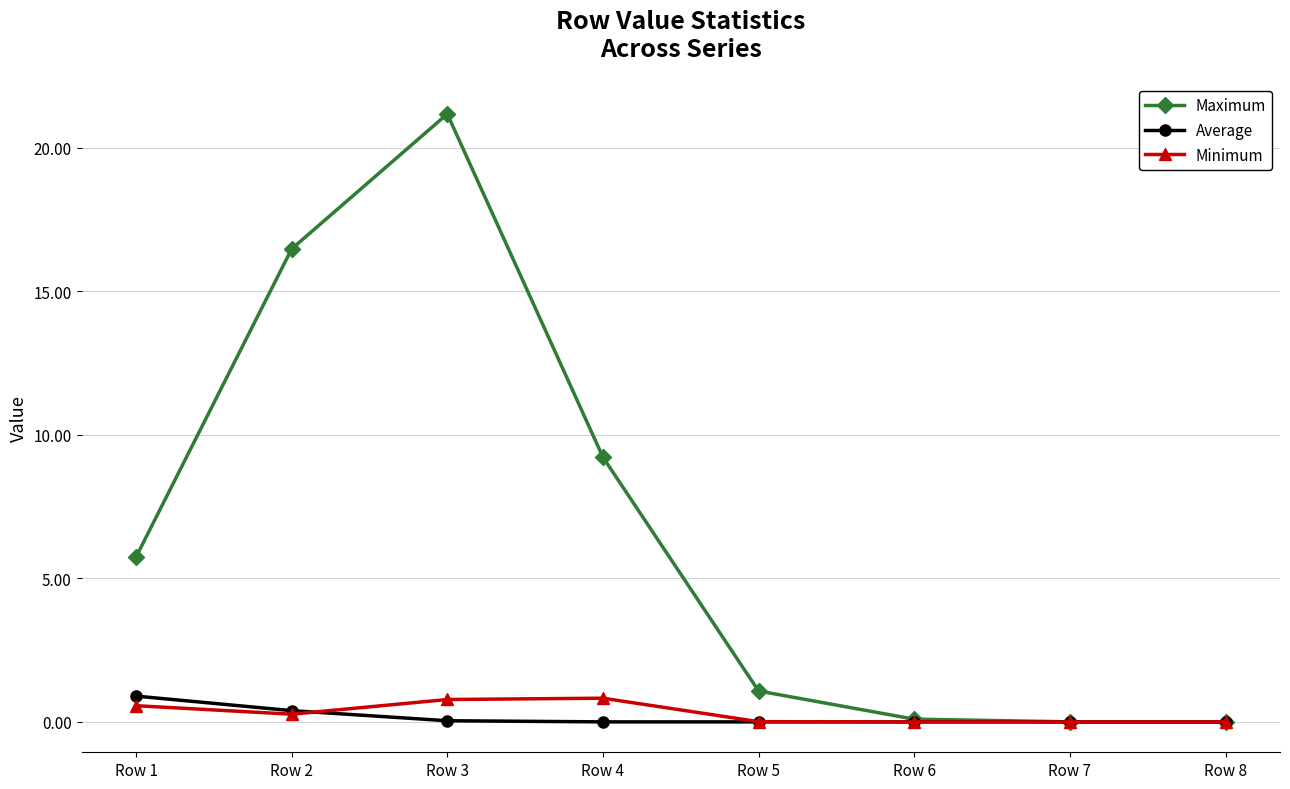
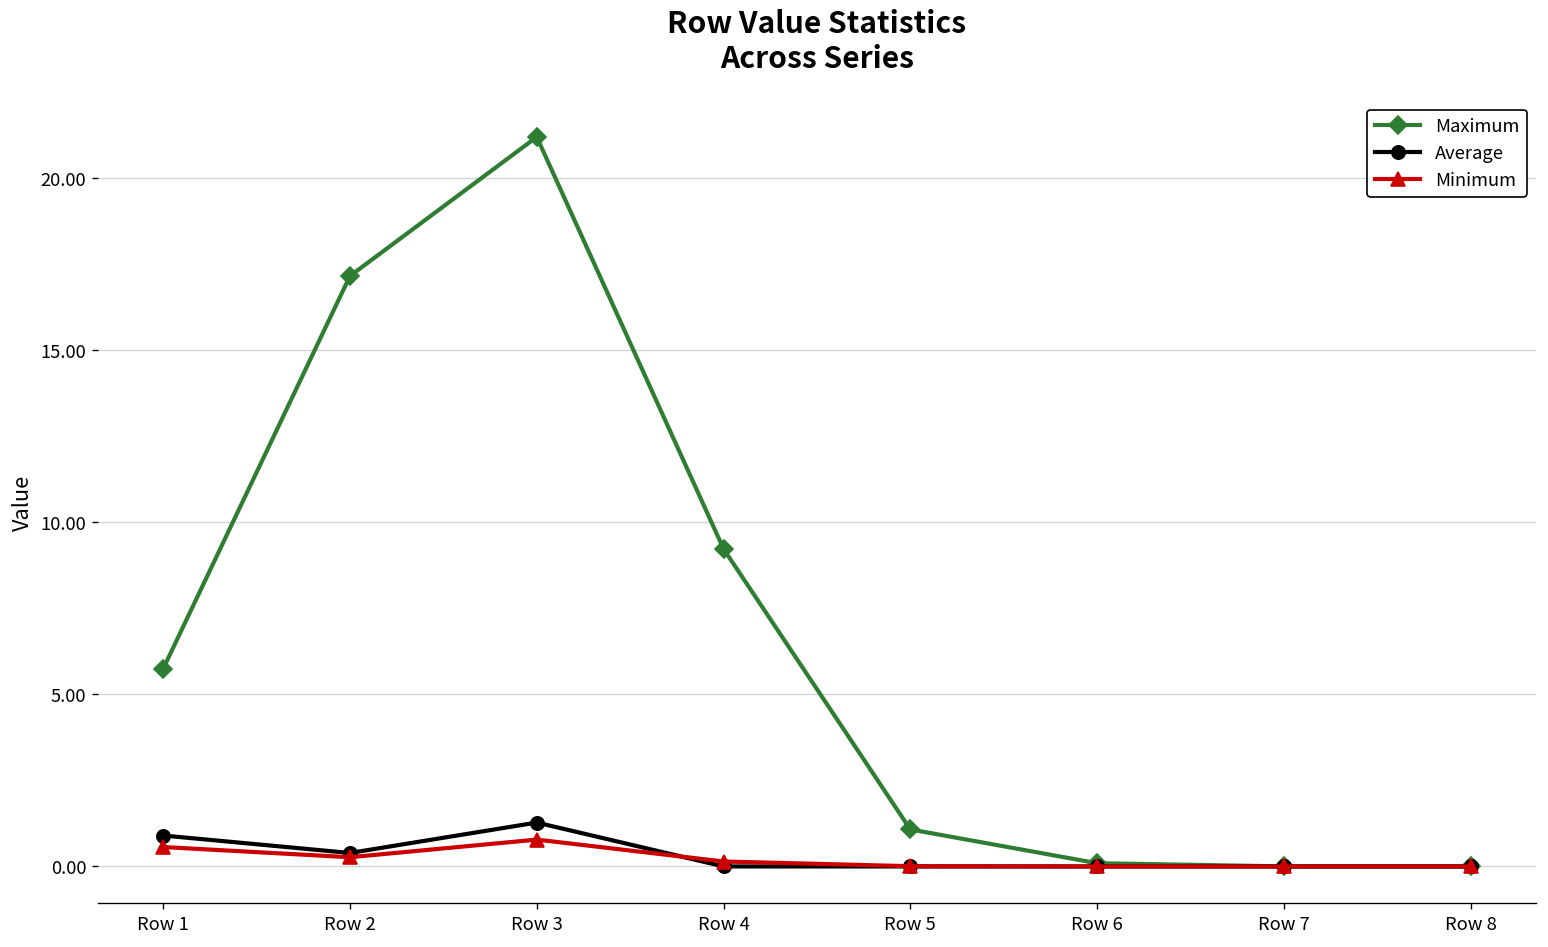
Maximum, Row 2: 16.5 -> 17.1
Average, Row 3: 0.0 -> 1.3
Minimum, Row 4: 0.8 -> 0.1
